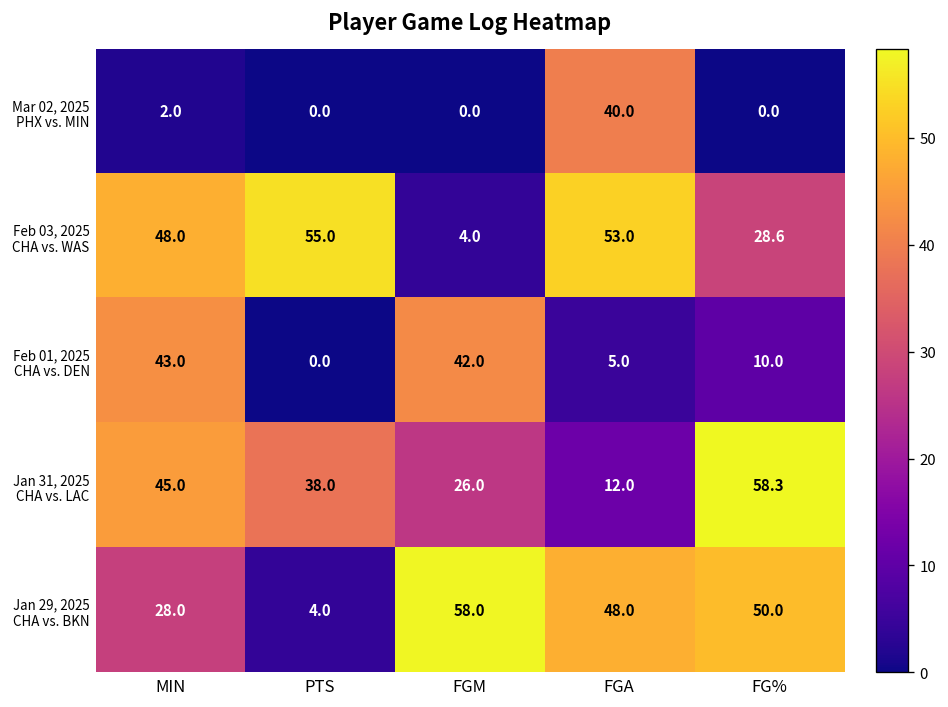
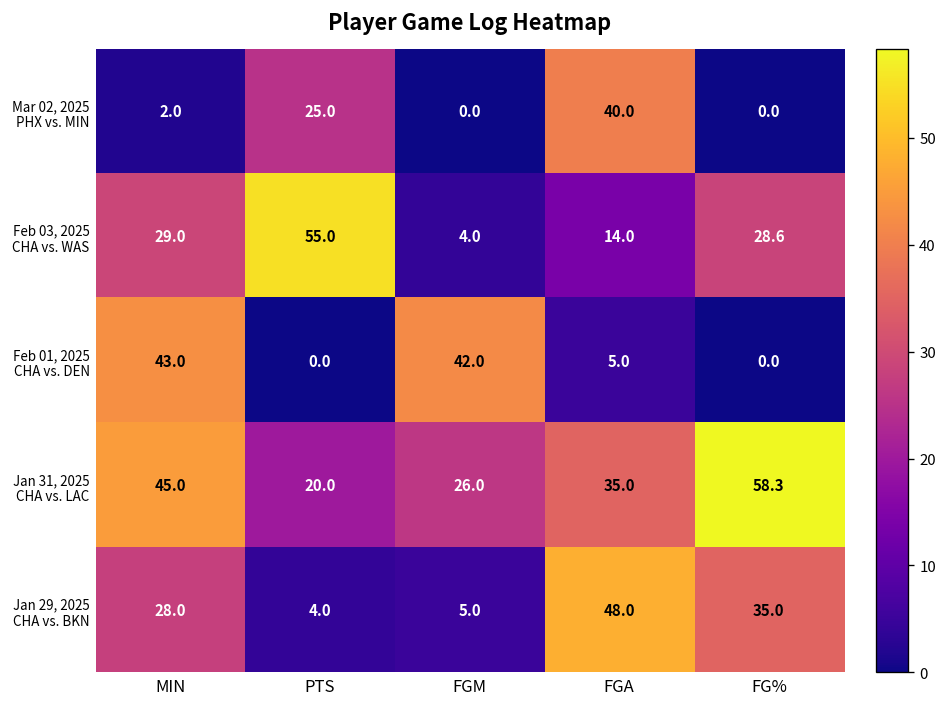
Mar 02, 2025 PHX vs. MIN, PTS: 0.0 -> 25.0
Feb 03, 2025 CHA vs. WAS, MIN: 48.0 -> 29.0
Feb 03, 2025 CHA vs. WAS, FGA: 53.0 -> 14.0
Feb 01, 2025 CHA vs. DEN, FG%: 10.0 -> 0.0
Jan 31, 2025 CHA vs. LAC, PTS: 38.0 -> 20.0
Jan 31, 2025 CHA vs. LAC, FGA: 12.0 -> 35.0
Jan 29, 2025 CHA vs. BKN, FGM: 58.0 -> 5.0
Jan 29, 2025 CHA vs. BKN, FG%: 50.0 -> 35.0
